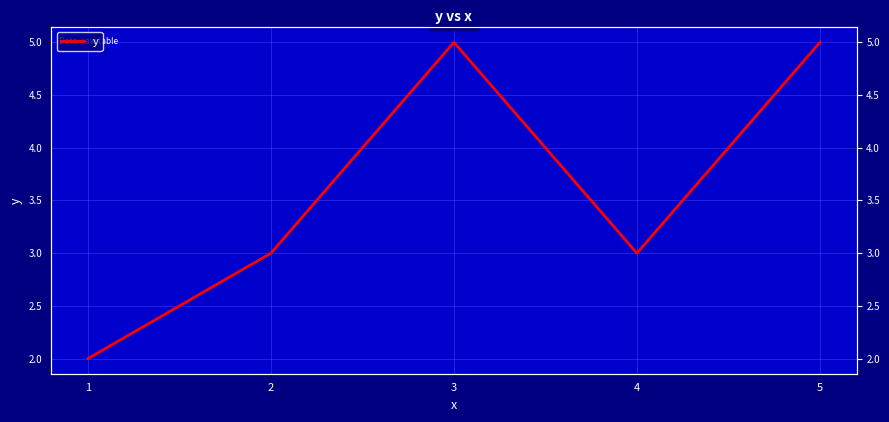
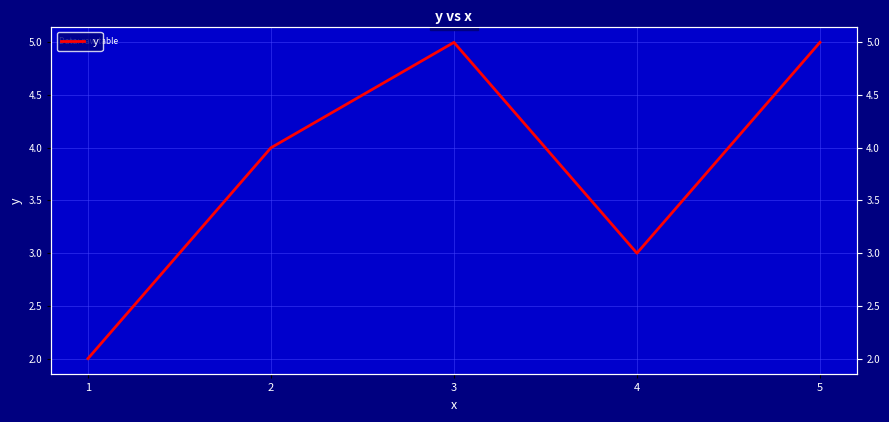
2: 3 -> 4
